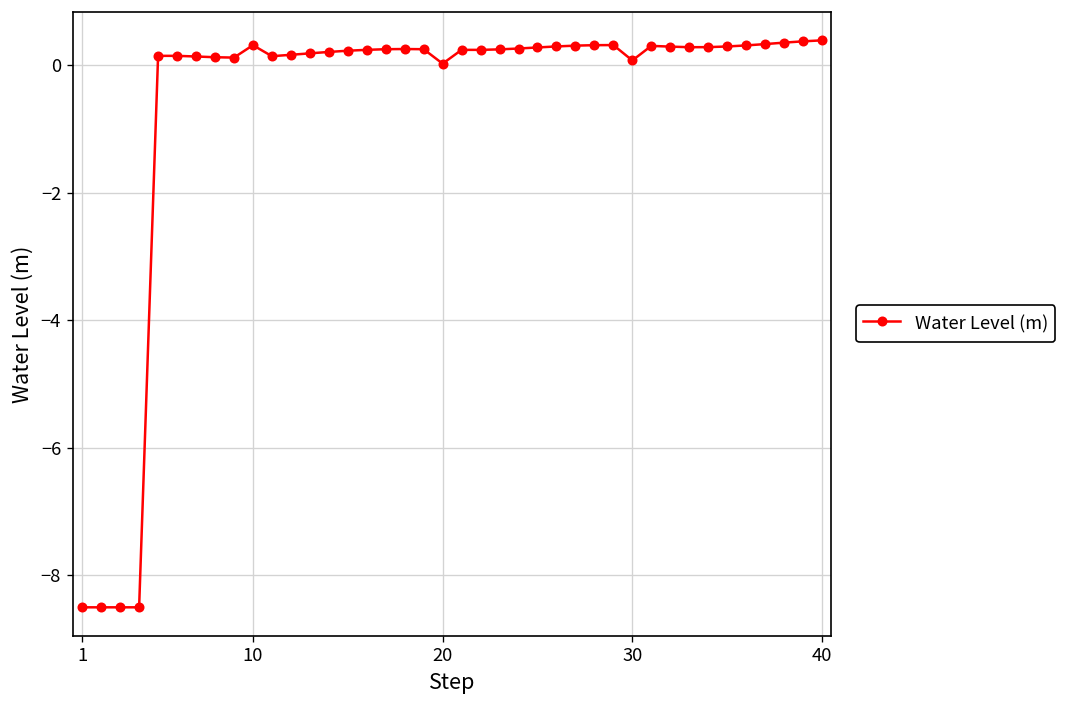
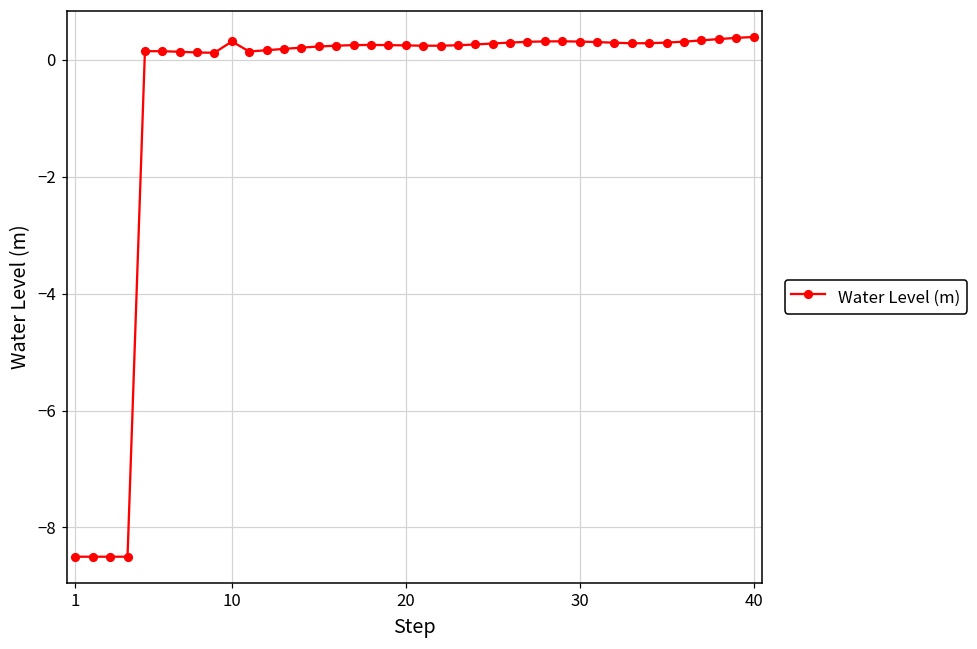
20: 0.0 -> 0.2
30: 0.1 -> 0.3
